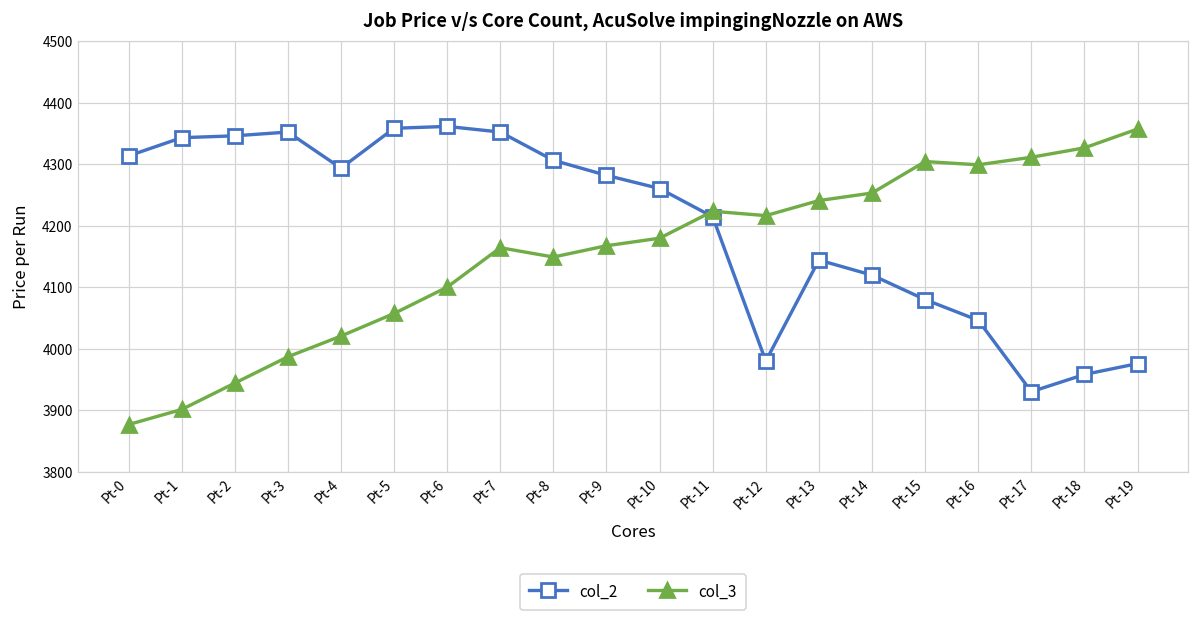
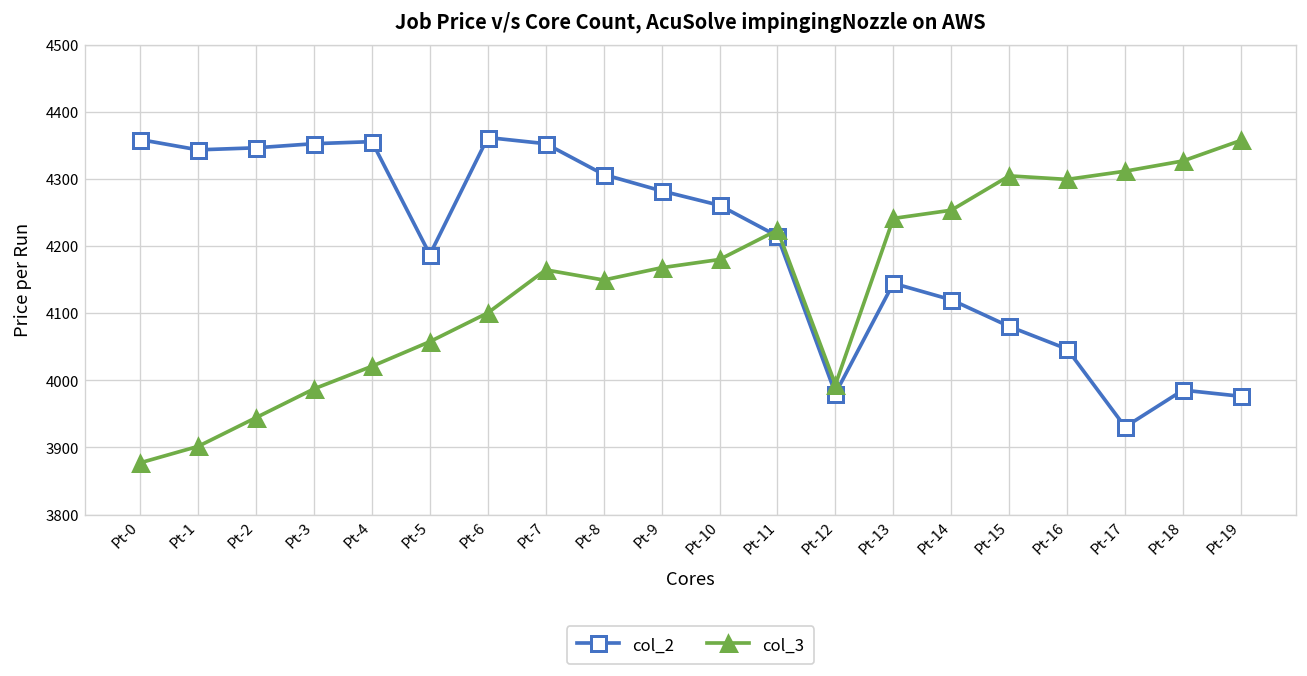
col_2, Pt-0: 4310 -> 4360
col_2, Pt-4: 4290 -> 4360
col_2, Pt-5: 4360 -> 4190
col_3, Pt-12: 4220 -> 3990
col_2, Pt-18: 3960 -> 3990
